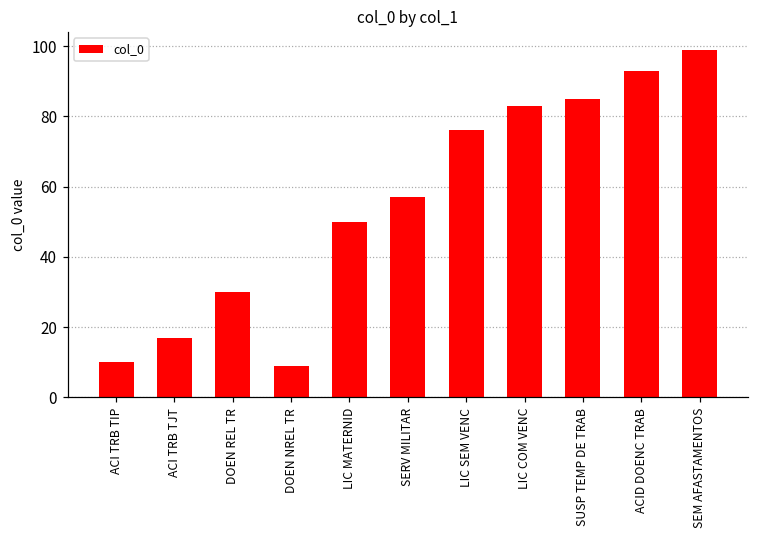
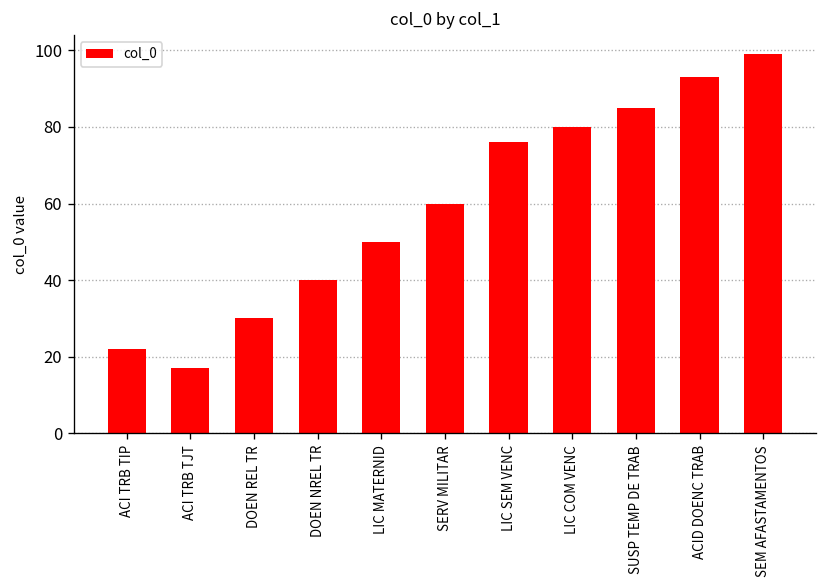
ACI TRB TIP: 10 -> 22
DOEN NREL TR: 9 -> 40
SERV MILITAR: 57 -> 60
LIC COM VENC: 83 -> 80
